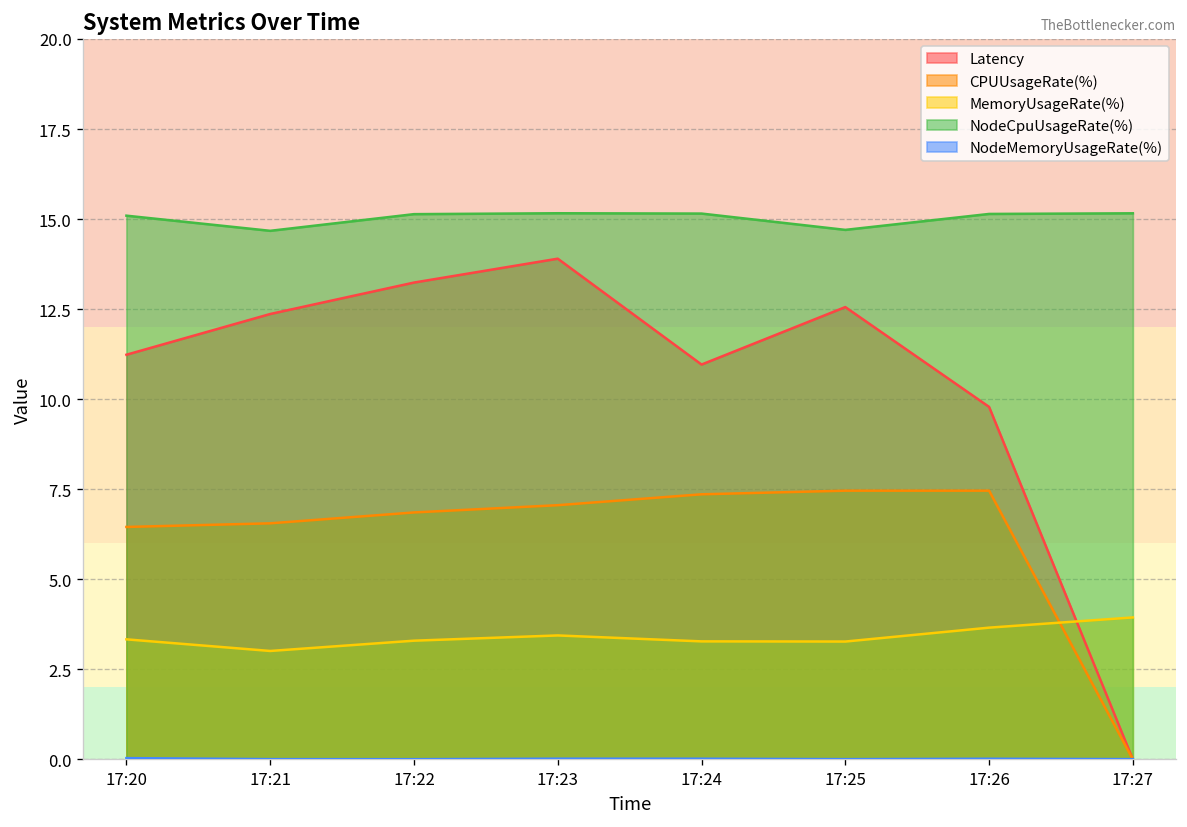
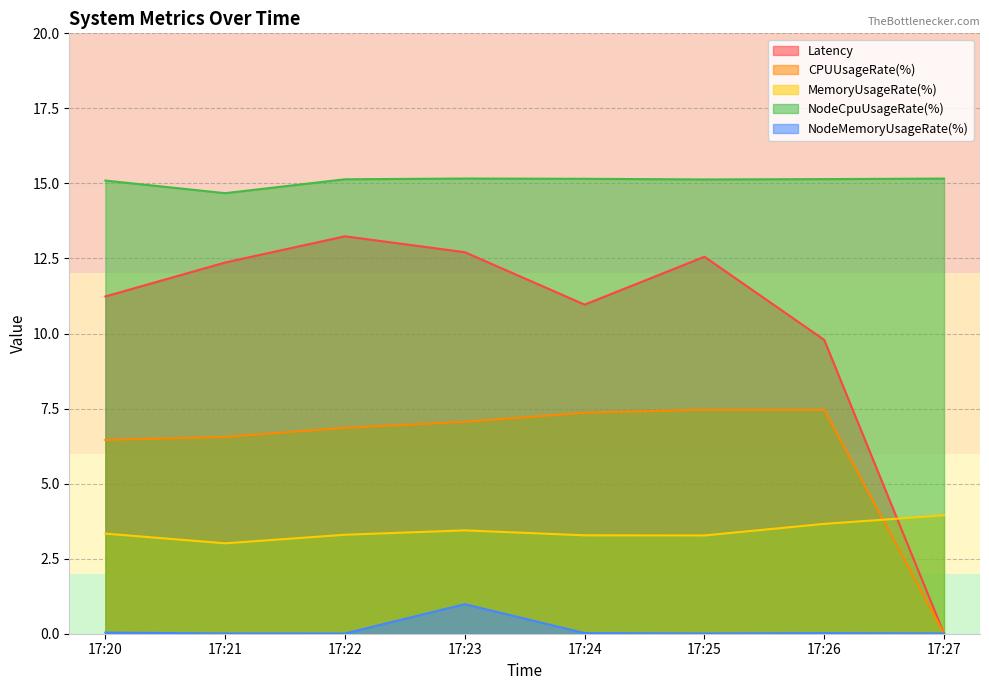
Latency, 17:23: 13.9 -> 12.7
NodeMemoryUsageRate(%), 17:23: 0.0 -> 1.0
NodeCpuUsageRate(%), 17:25: 14.7 -> 15.1
